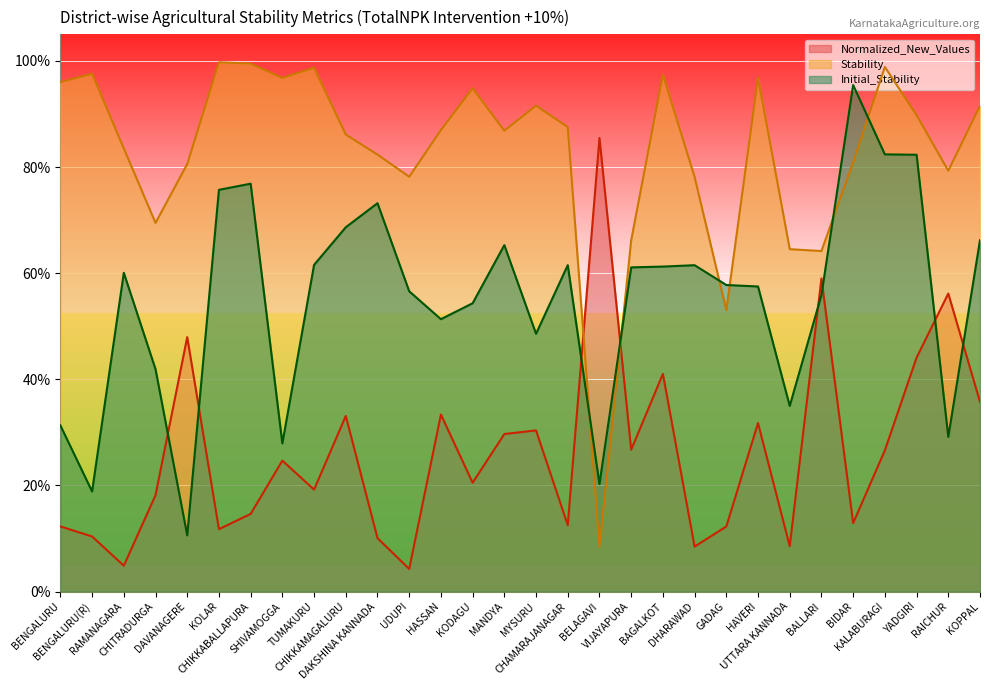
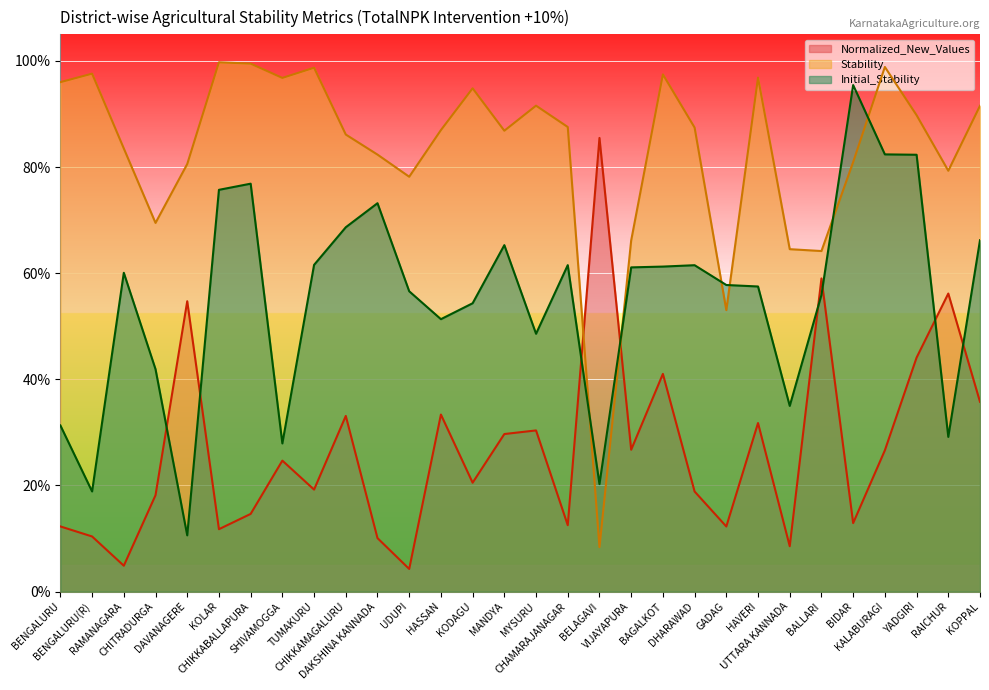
Normalized_New_Values, DAVANAGERE: 48% -> 55%
Normalized_New_Values, DHARAWAD: 8% -> 19%
Stability, DHARAWAD: 78% -> 87%
